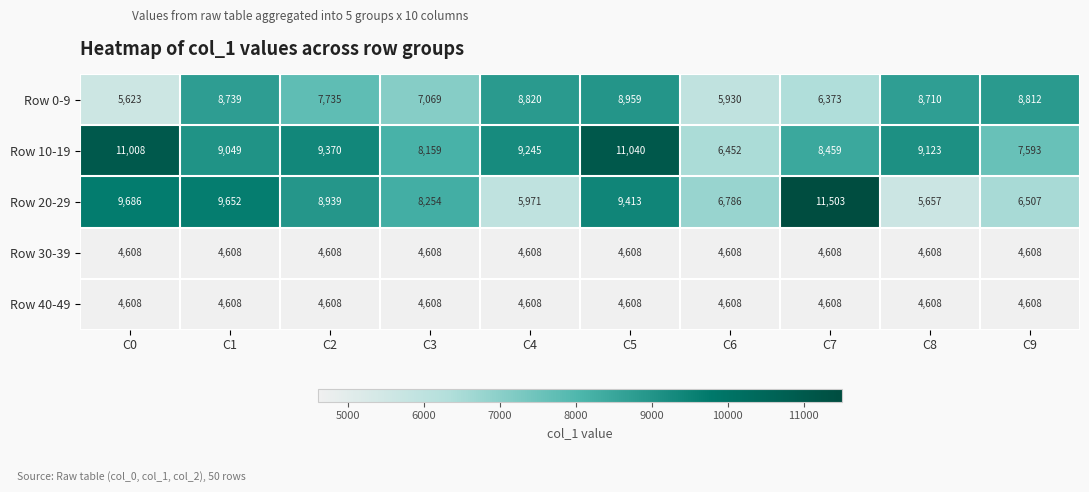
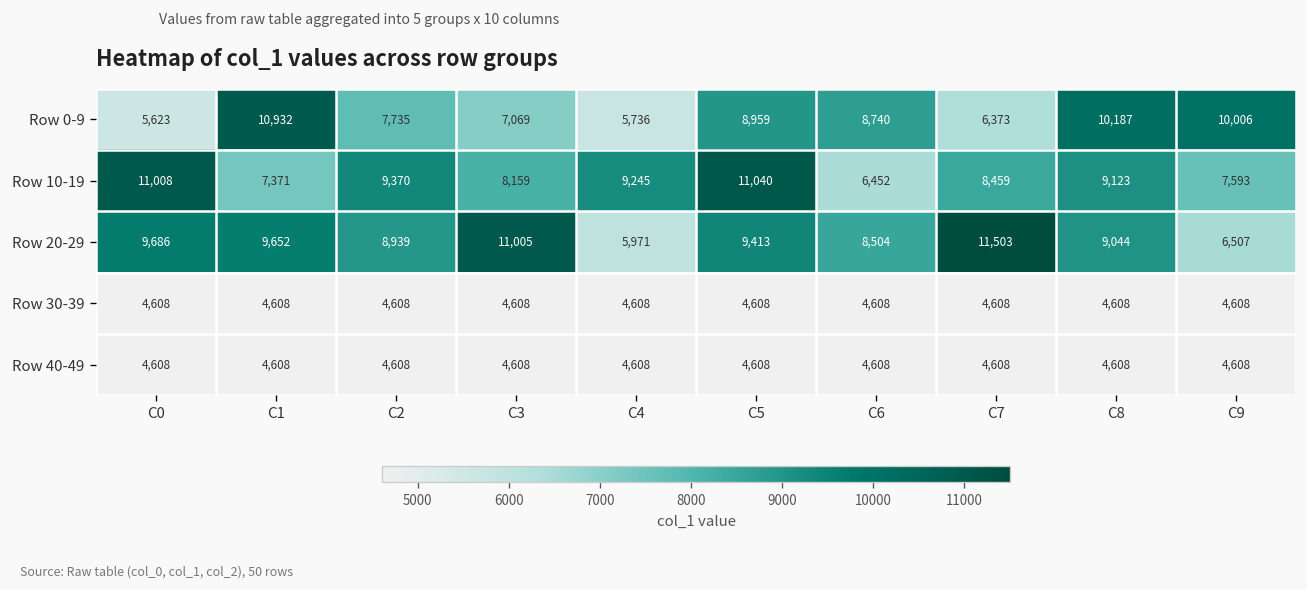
Row 0-9, C1: 8,739 -> 10,932
Row 0-9, C4: 8,820 -> 5,736
Row 0-9, C6: 5,930 -> 8,740
Row 0-9, C8: 8,710 -> 10,187
Row 0-9, C9: 8,812 -> 10,006
Row 10-19, C1: 9,049 -> 7,371
Row 20-29, C3: 8,254 -> 11,005
Row 20-29, C6: 6,786 -> 8,504
Row 20-29, C8: 5,657 -> 9,044
